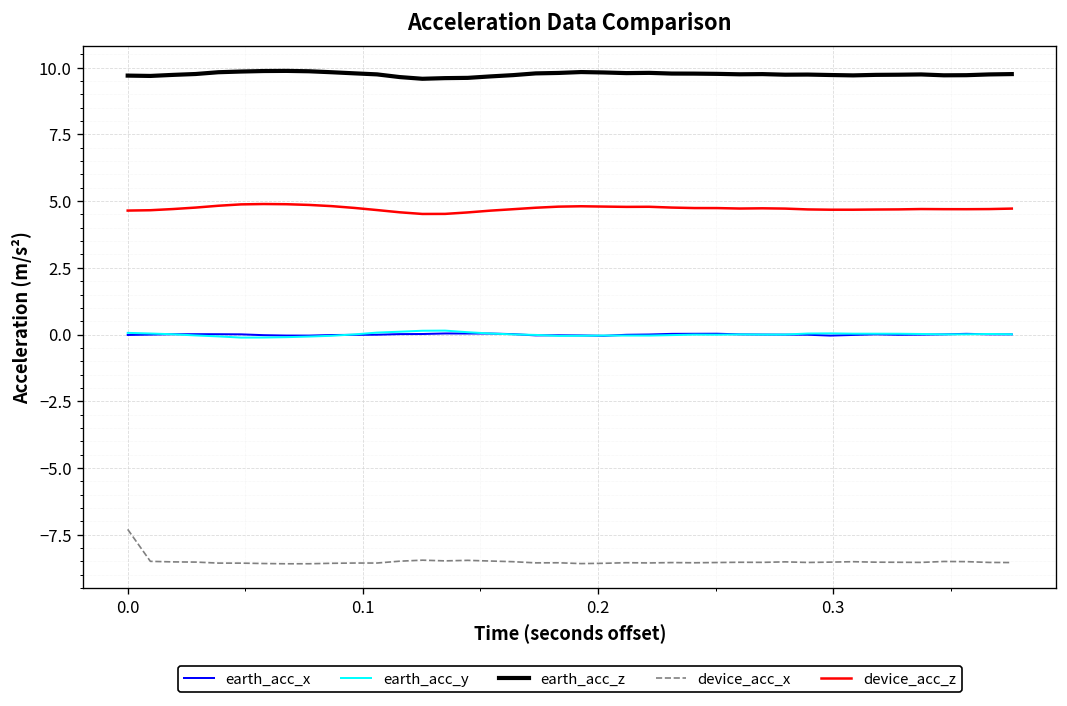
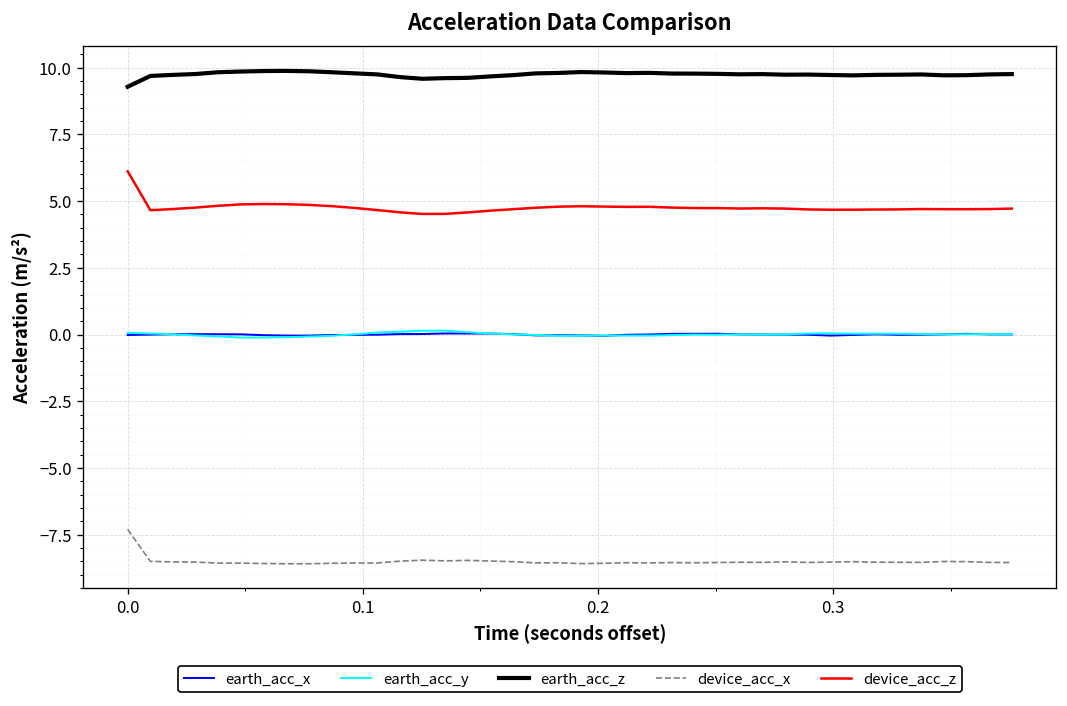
earth_acc_z, 0.0: 9.7 -> 9.3
device_acc_z, 0.0: 4.6 -> 6.1
